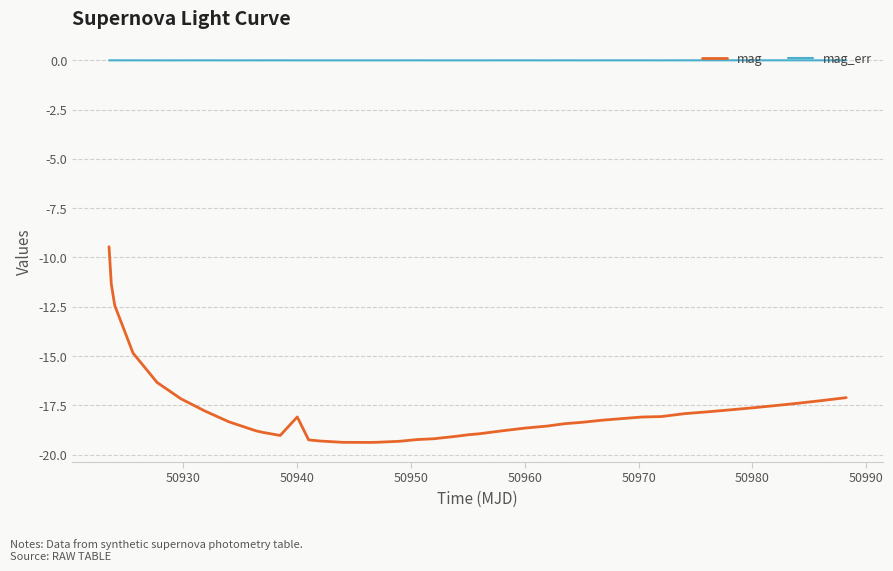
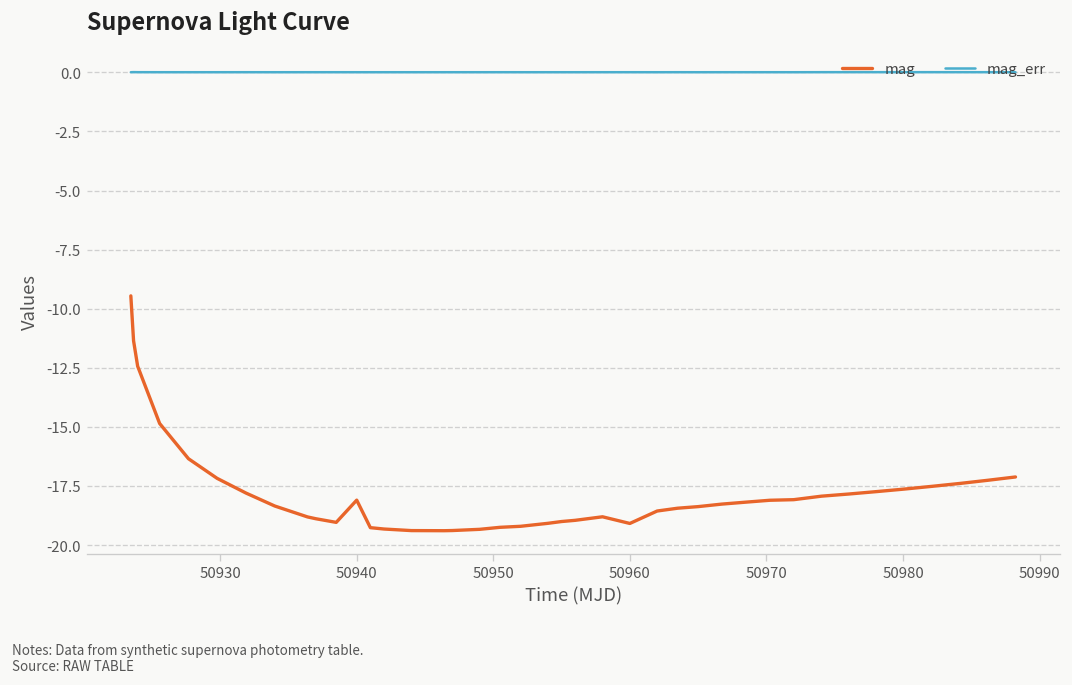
mag, 50960: -18.7 -> -19.1
